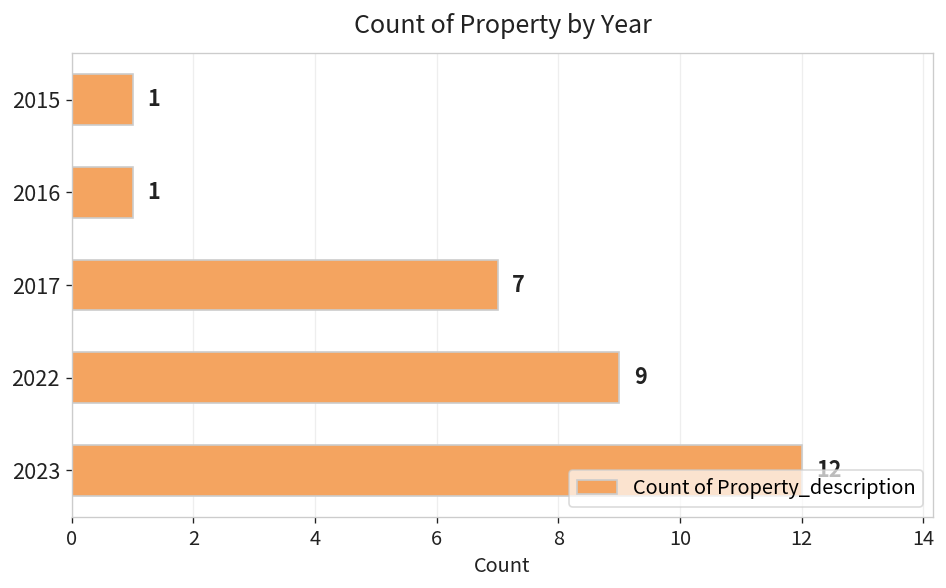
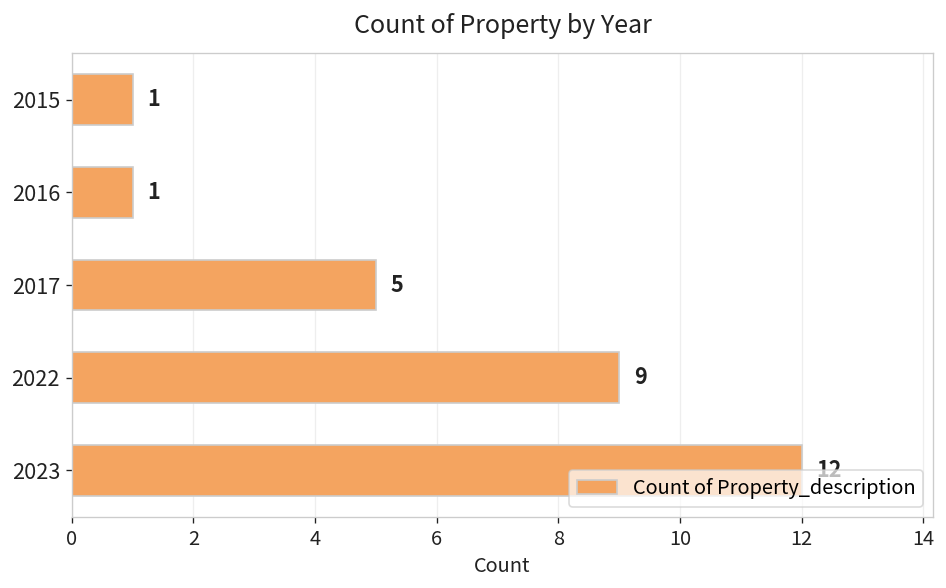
2017: 7 -> 5
